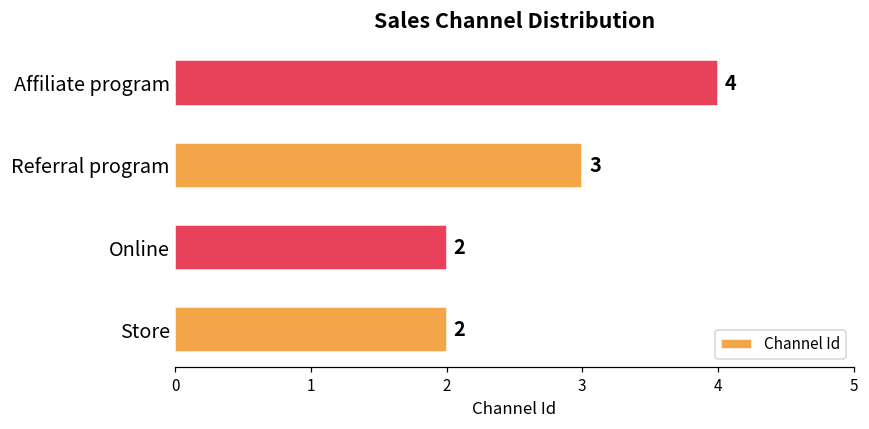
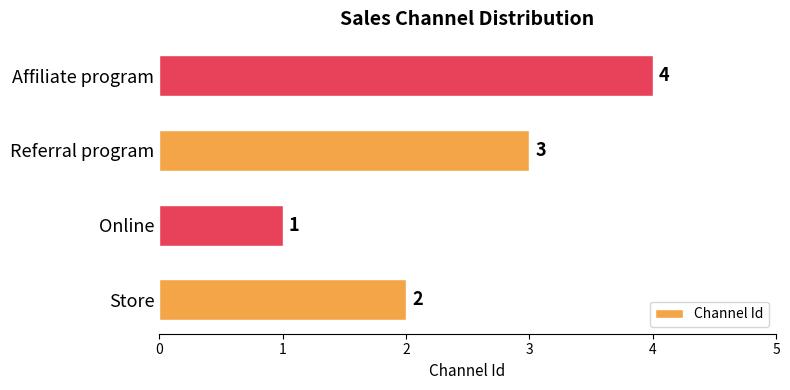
Online: 2 -> 1
